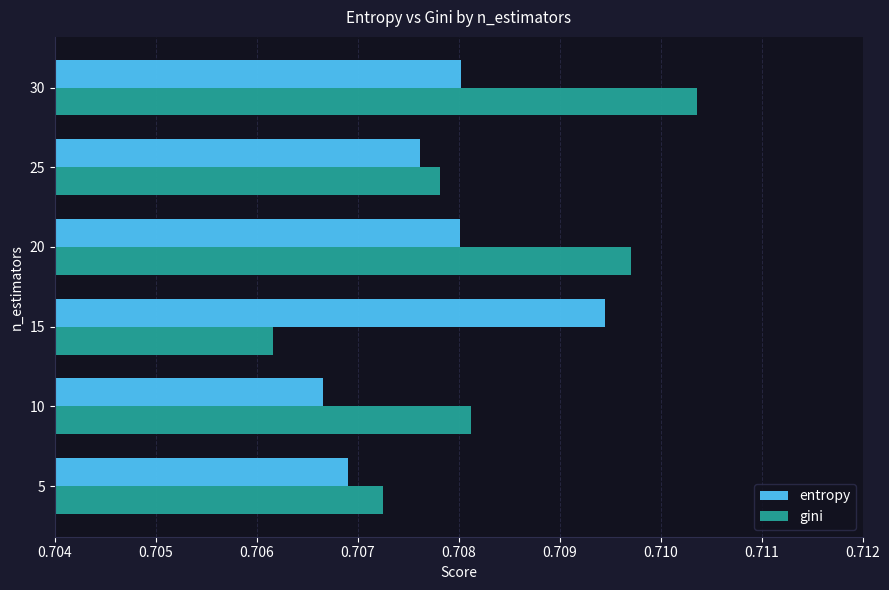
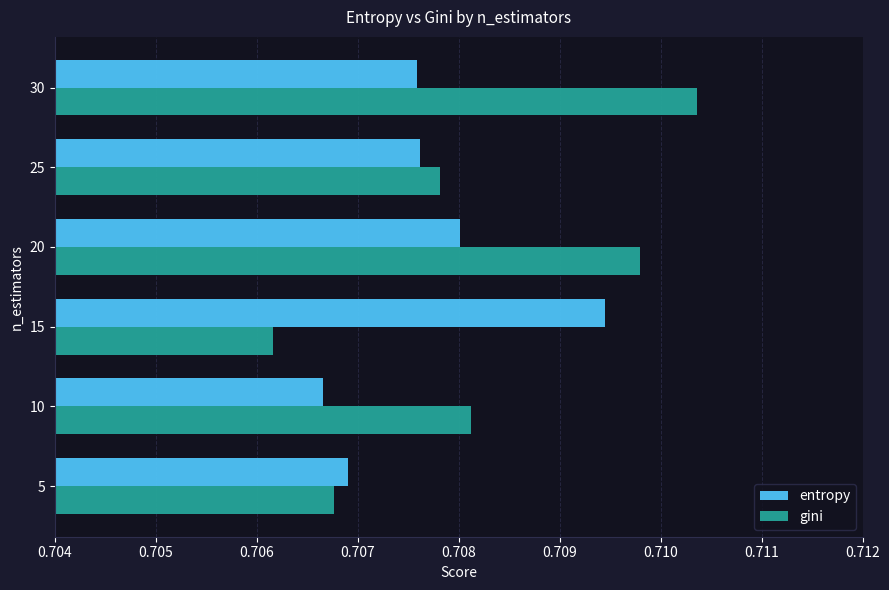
entropy, 30: 0.70802 -> 0.70759
gini, 20: 0.70971 -> 0.70979
gini, 5: 0.70725 -> 0.70676
